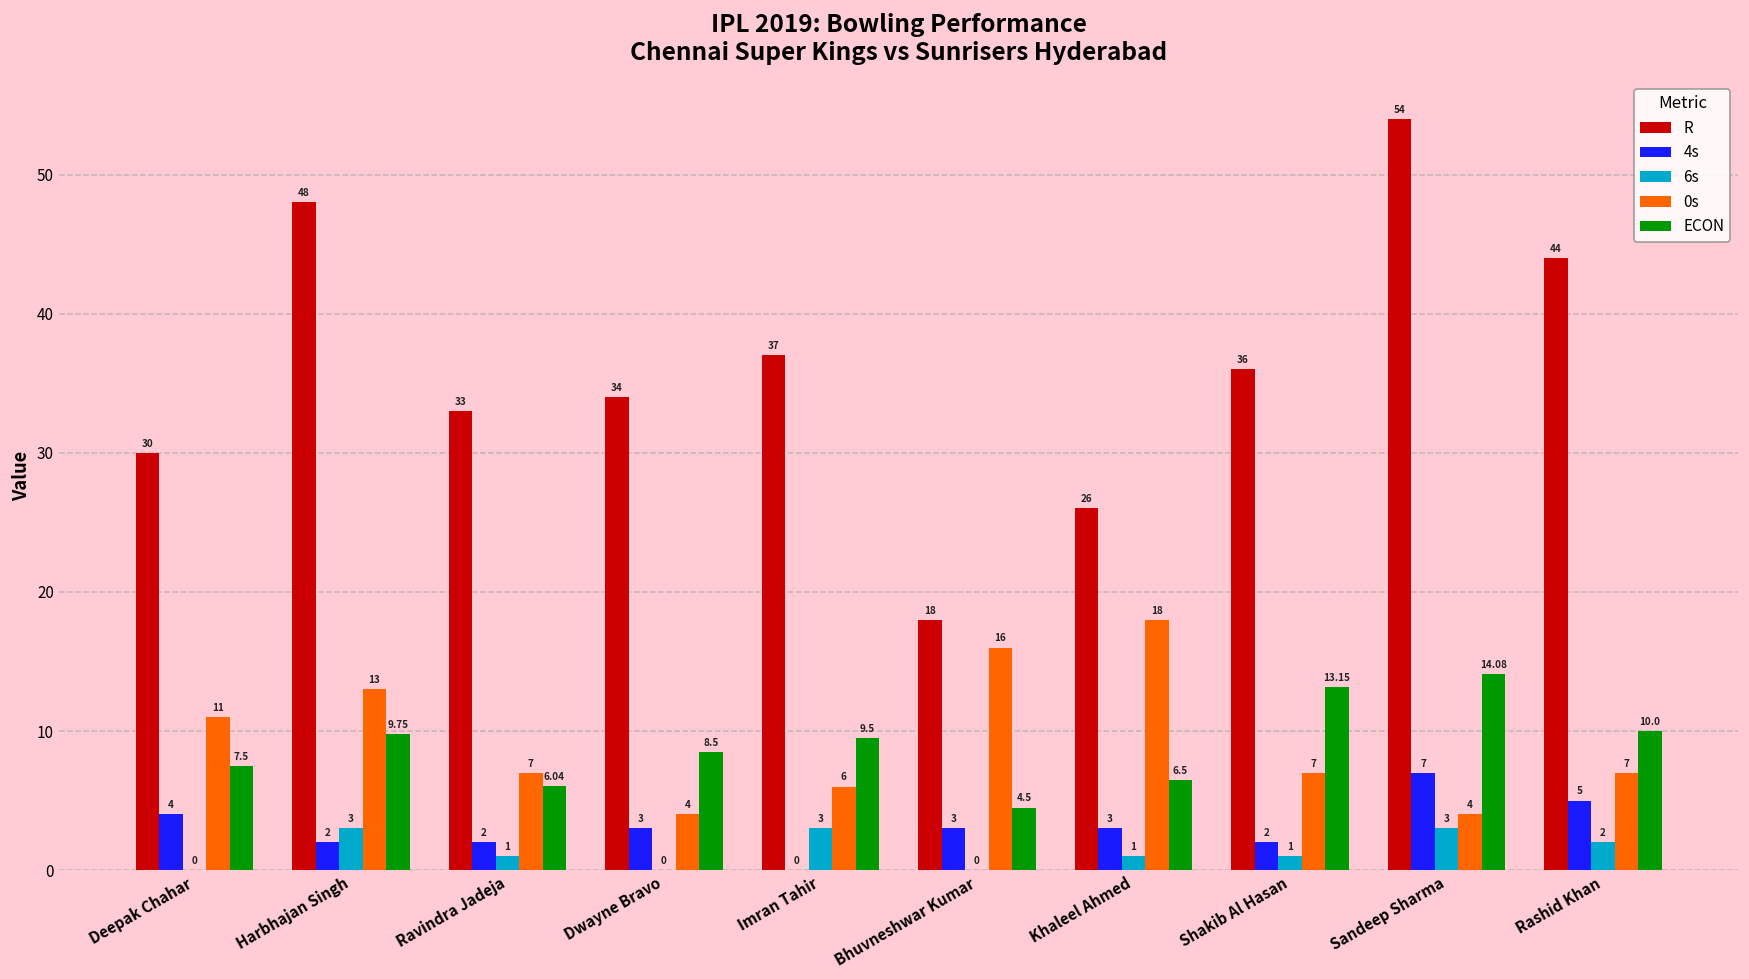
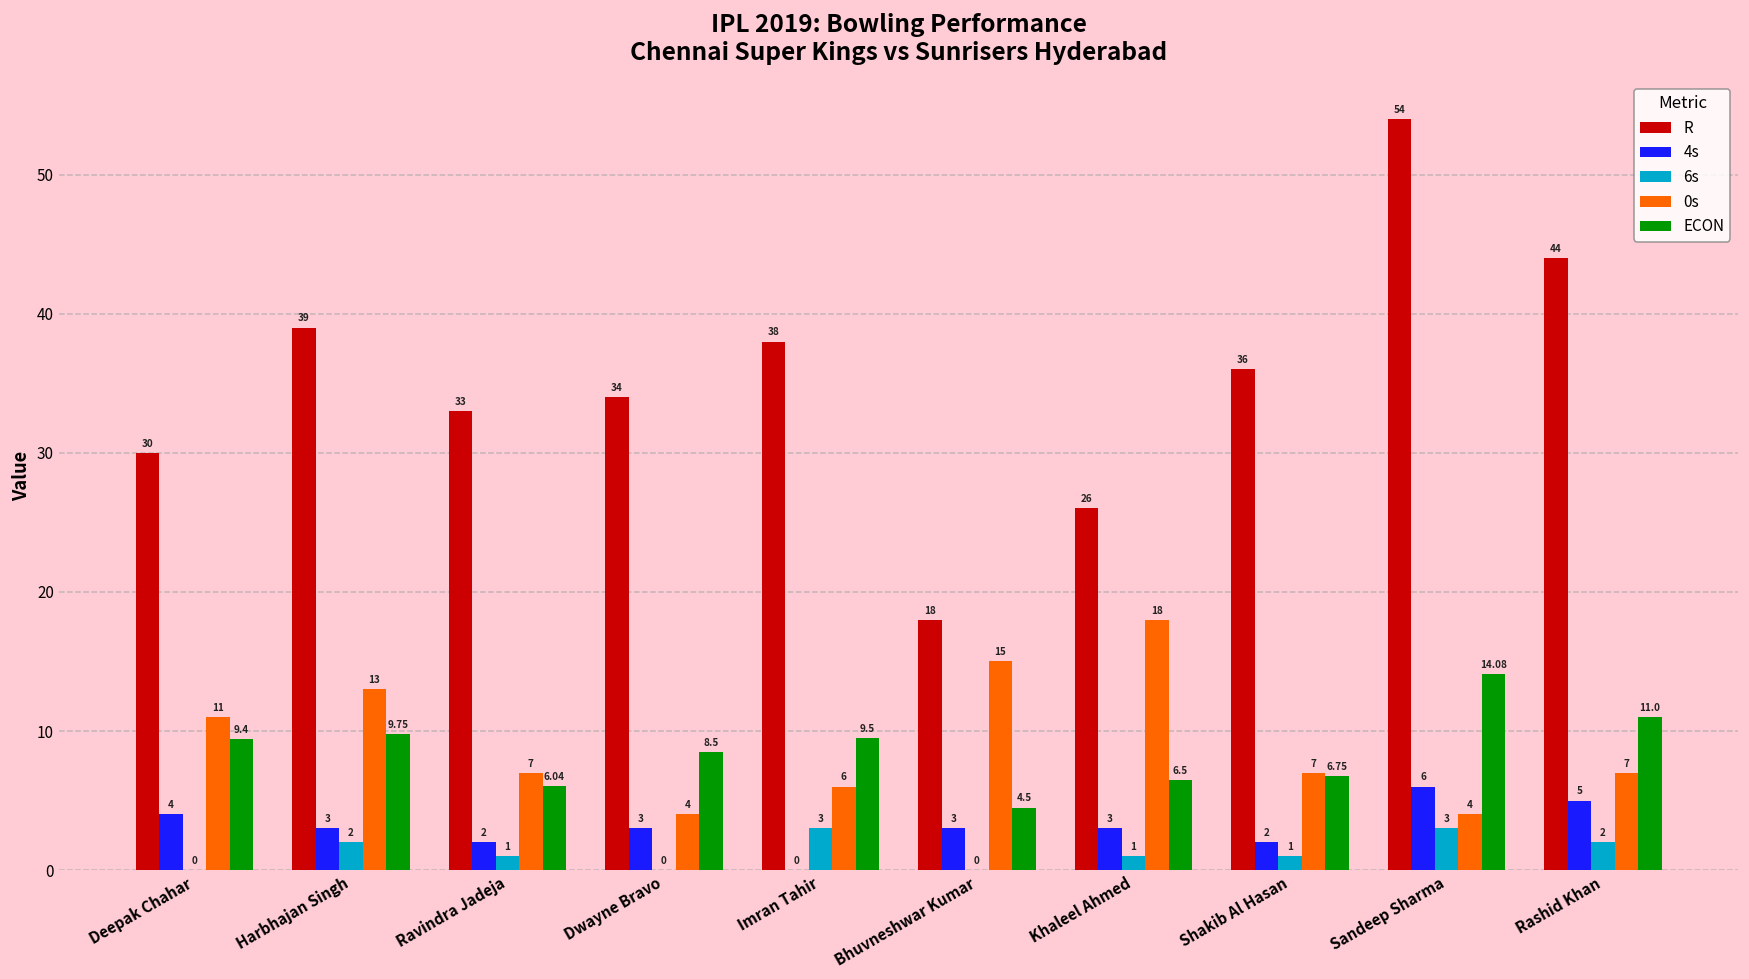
ECON, Deepak Chahar: 7.5 -> 9.4
R, Harbhajan Singh: 48 -> 39
4s, Harbhajan Singh: 2 -> 3
6s, Harbhajan Singh: 3 -> 2
R, Imran Tahir: 37 -> 38
0s, Bhuvneshwar Kumar: 16 -> 15
ECON, Shakib Al Hasan: 13.15 -> 6.75
4s, Sandeep Sharma: 7 -> 6
ECON, Rashid Khan: 10.0 -> 11.0
